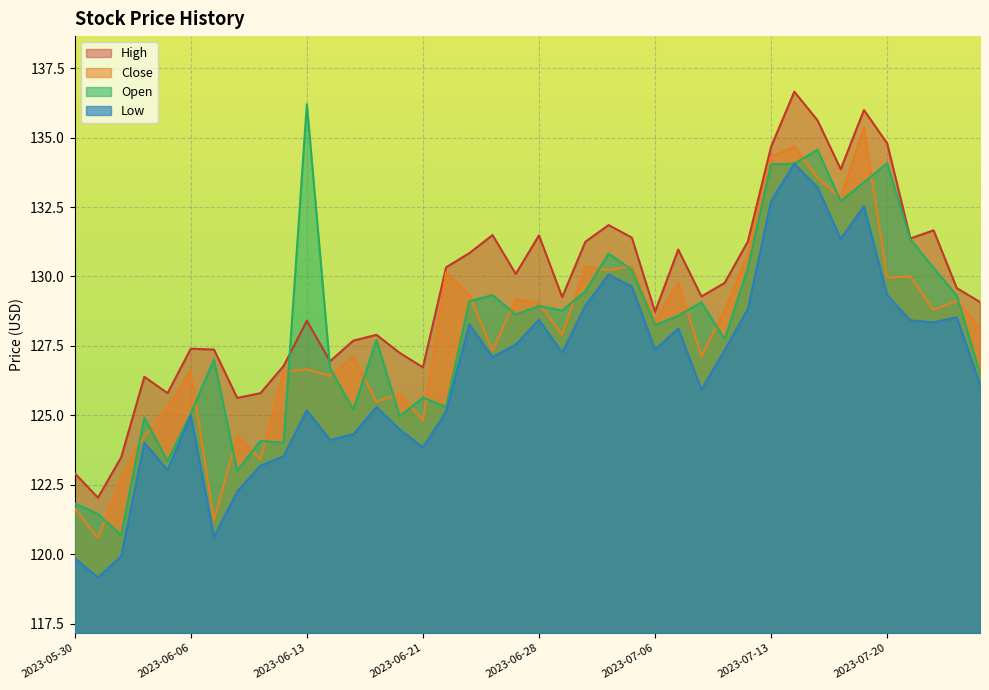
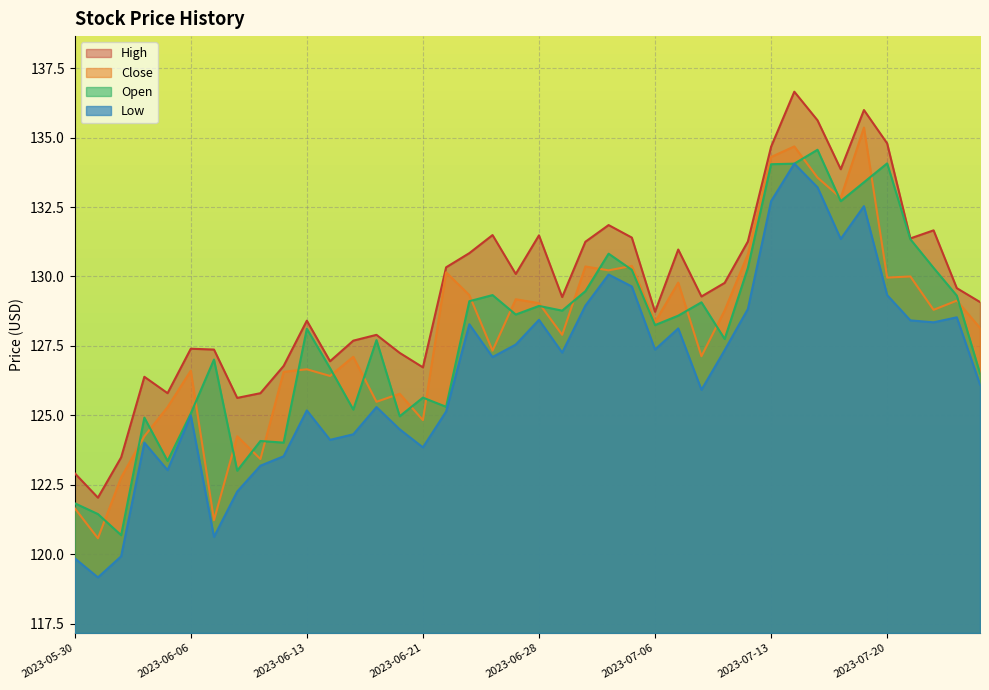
Open, 2023-06-13: 136.2 -> 128.1
